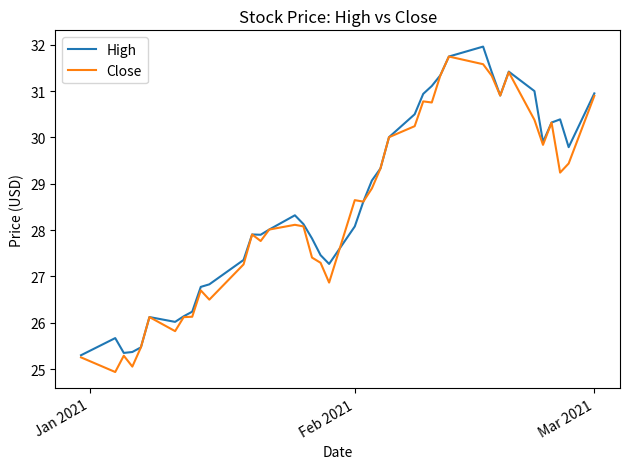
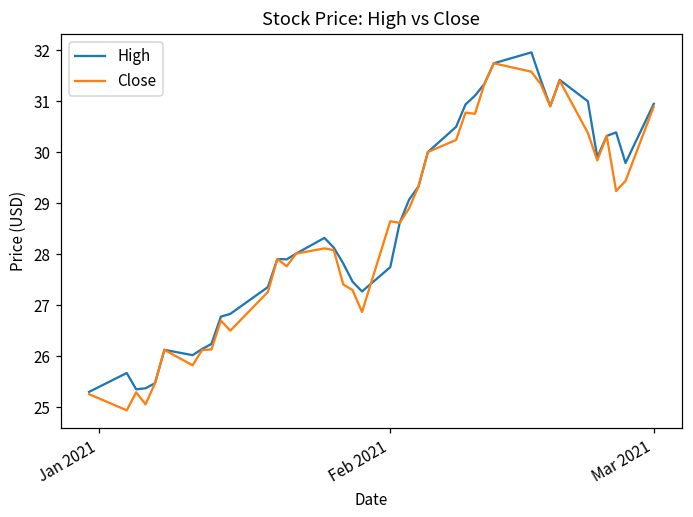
High, Feb 2021: 28.1 -> 27.7
